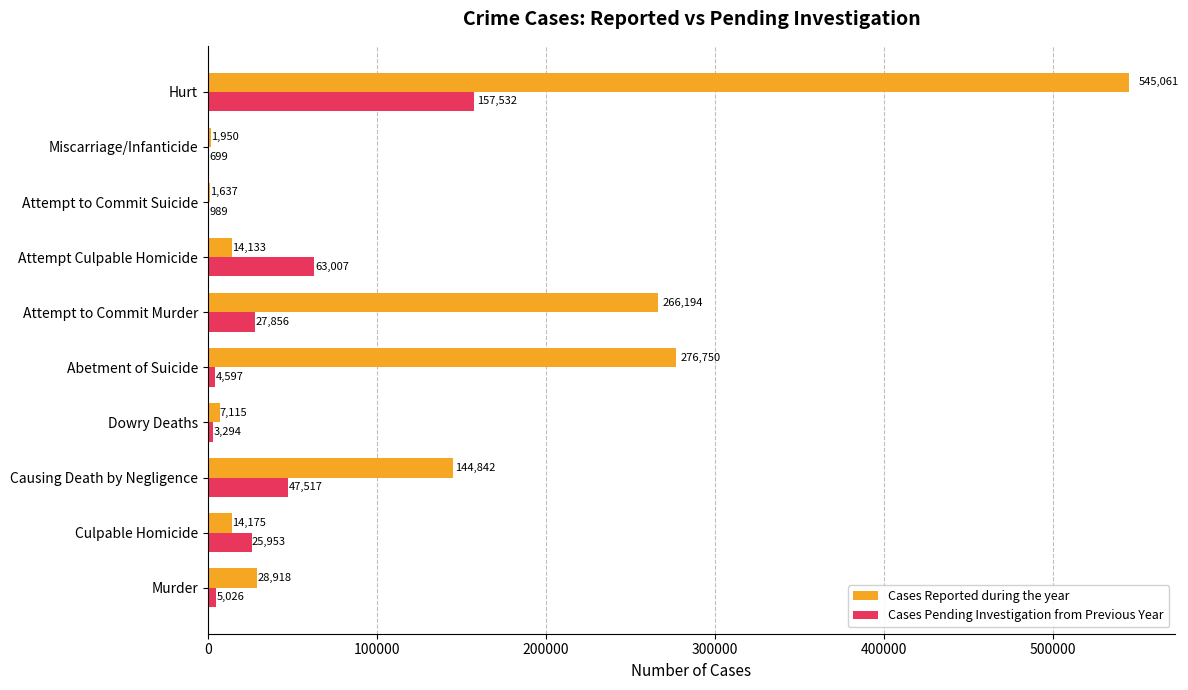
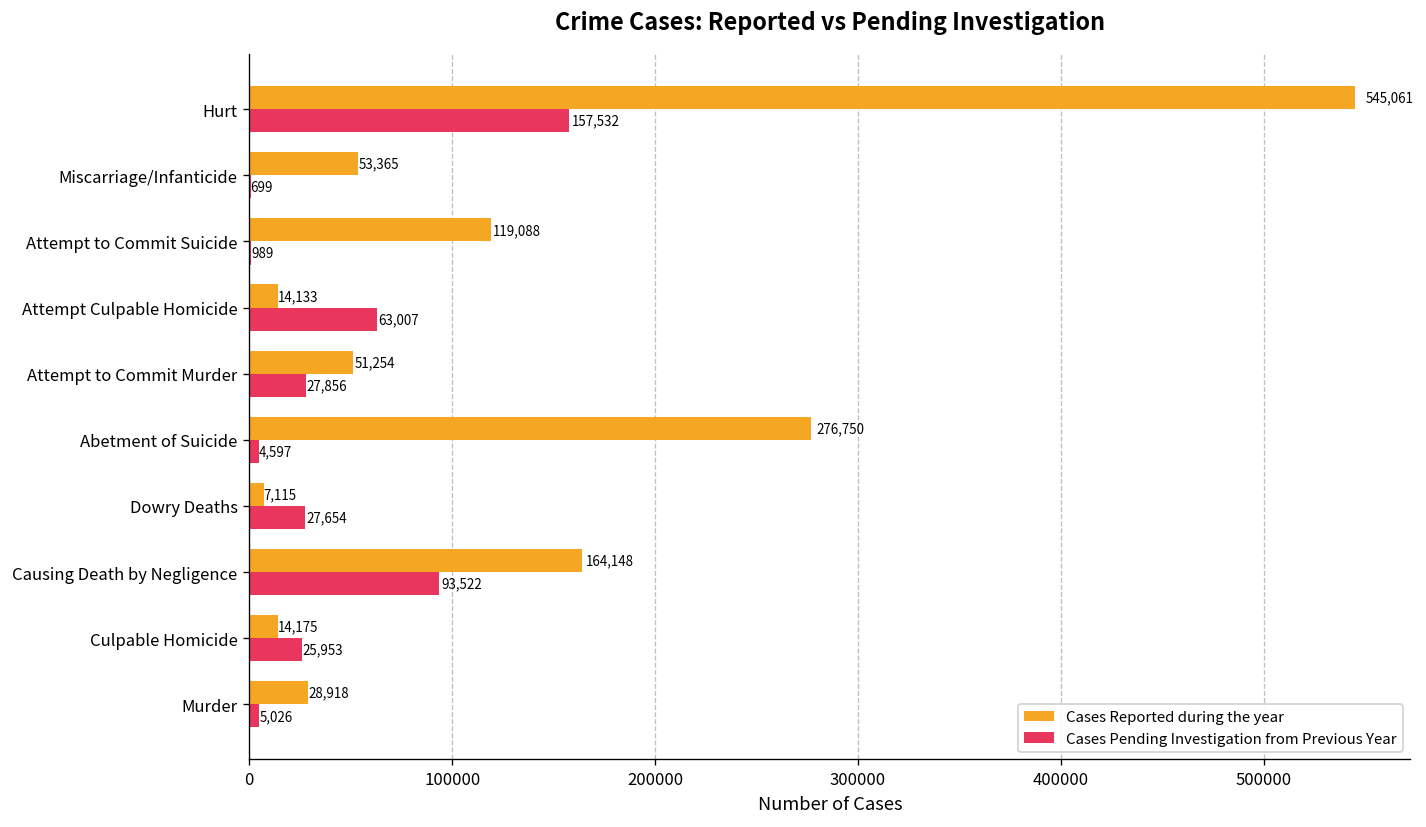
Cases Reported during the year, Miscarriage/Infanticide: 1,950 -> 53,365
Cases Reported during the year, Attempt to Commit Suicide: 1,637 -> 119,088
Cases Reported during the year, Attempt to Commit Murder: 266,194 -> 51,254
Cases Pending Investigation from Previous Year, Dowry Deaths: 3,294 -> 27,654
Cases Reported during the year, Causing Death by Negligence: 144,842 -> 164,148
Cases Pending Investigation from Previous Year, Causing Death by Negligence: 47,517 -> 93,522
